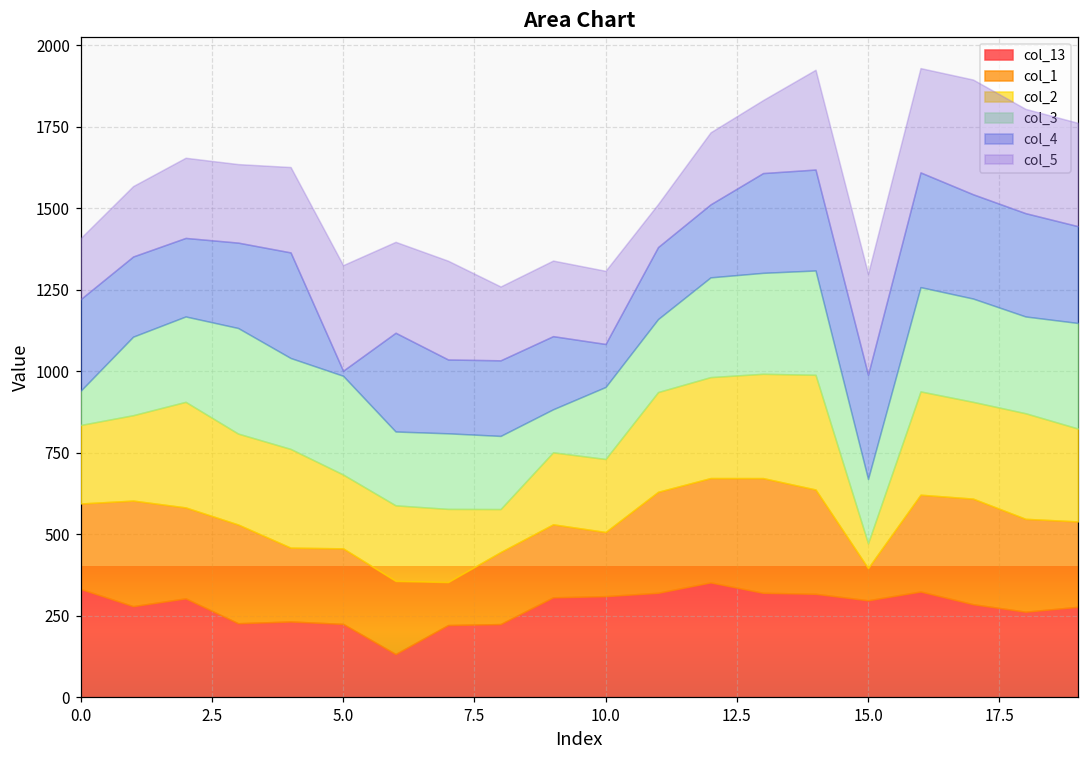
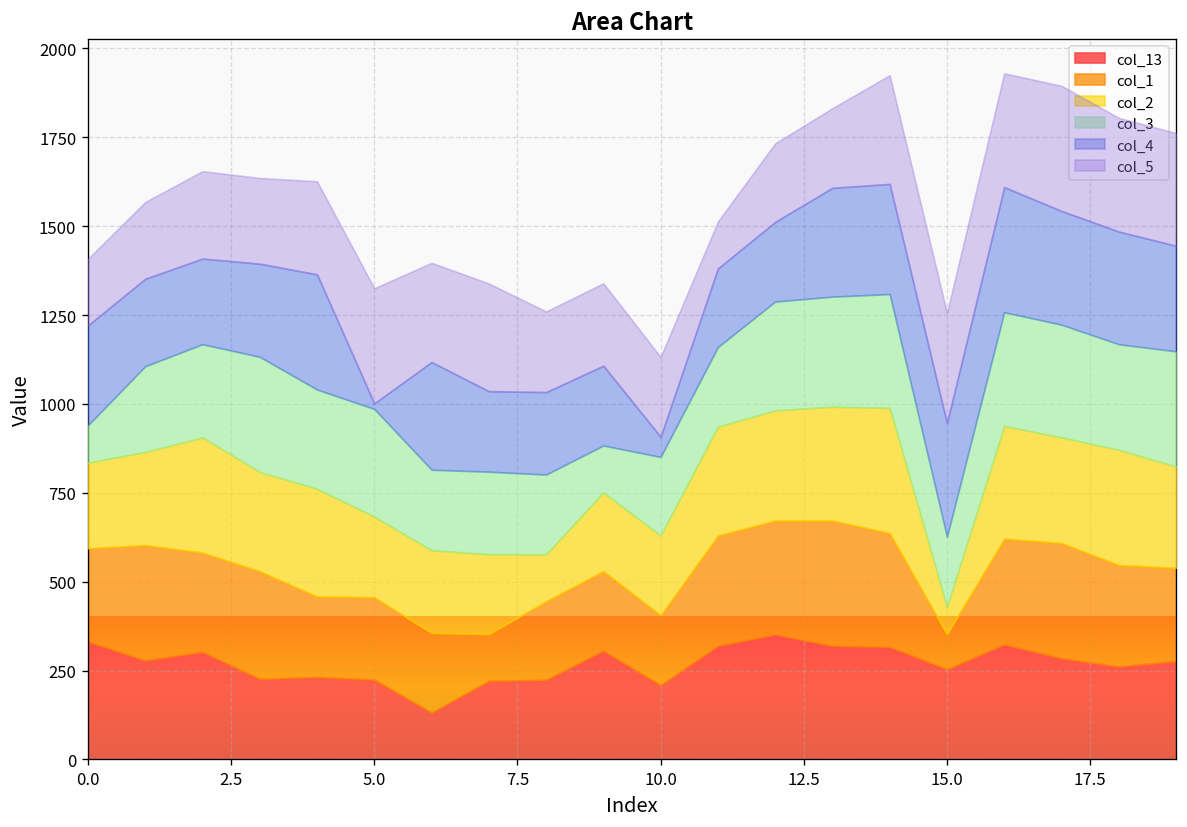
col_13, 10.0: 310 -> 210
col_4, 10.0: 130 -> 60
col_13, 15.0: 300 -> 250
